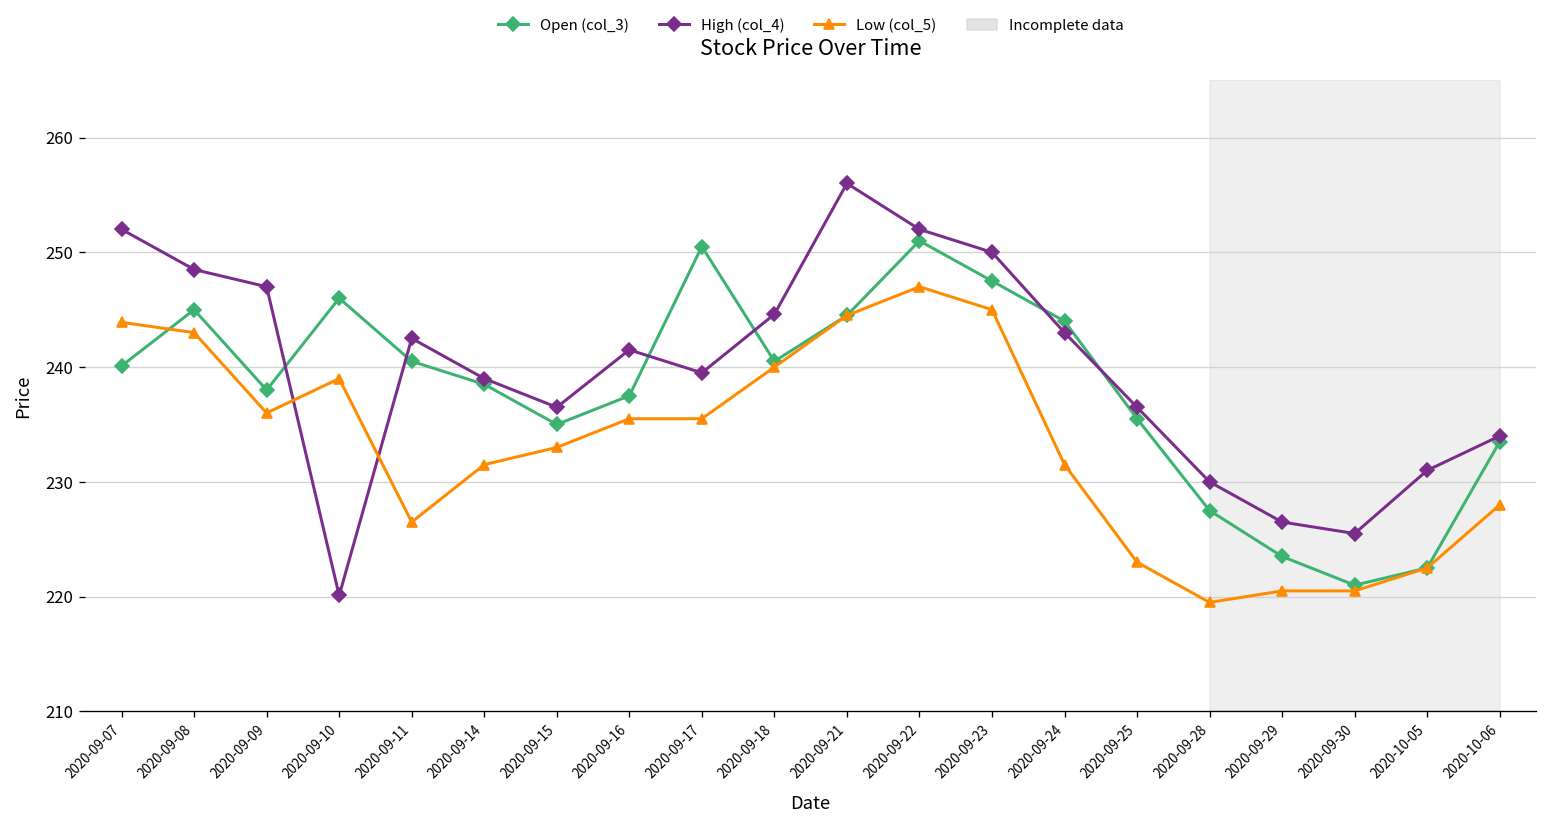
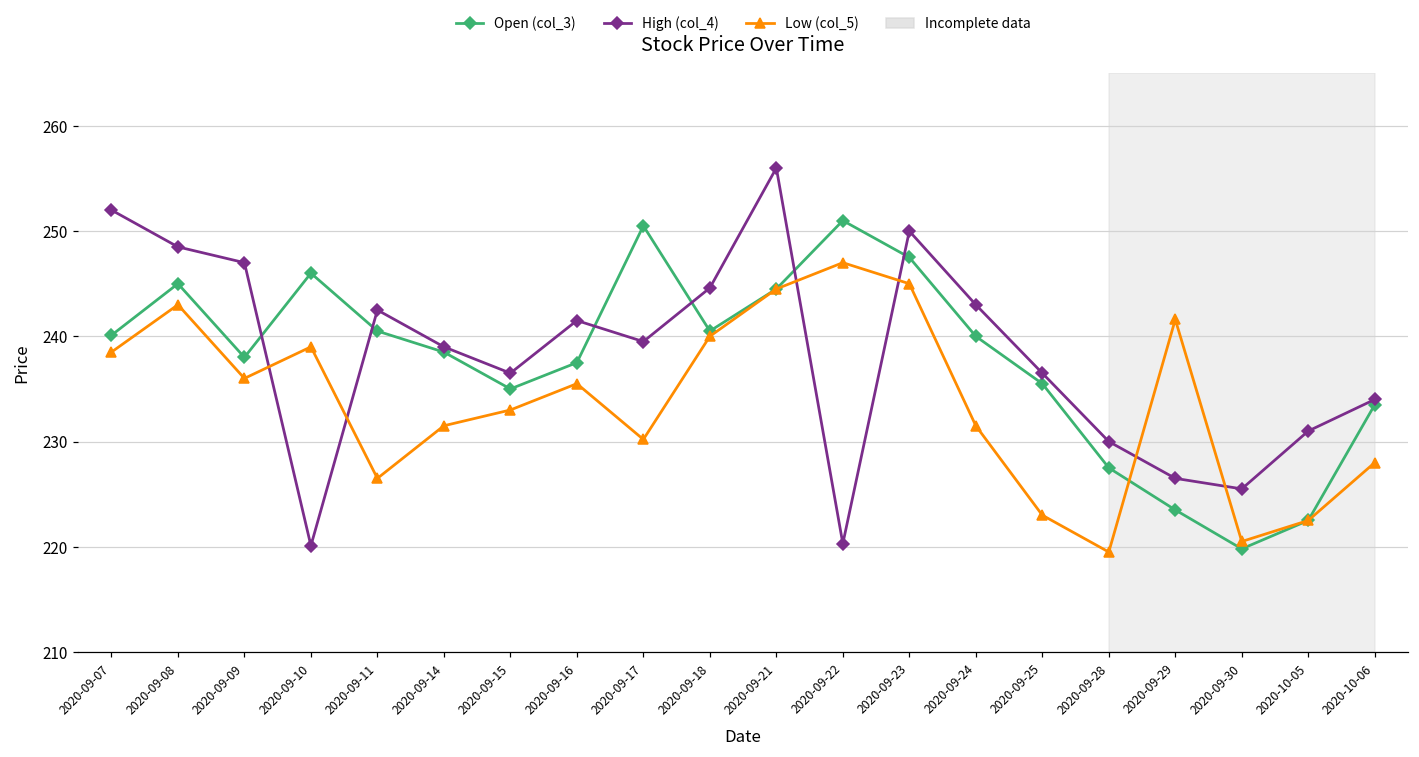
Low (col_5), 2020-09-07: 244 -> 239
Low (col_5), 2020-09-17: 236 -> 230
High (col_4), 2020-09-22: 252 -> 220
Open (col_3), 2020-09-24: 244 -> 240
Low (col_5), 2020-09-29: 221 -> 242
Open (col_3), 2020-09-30: 221 -> 220
